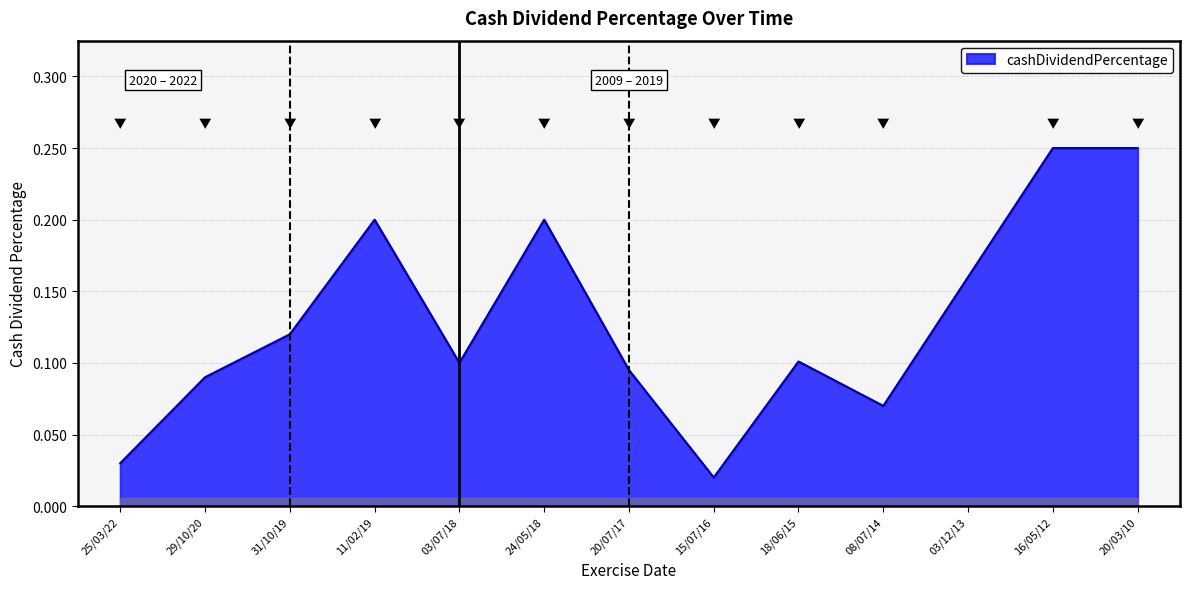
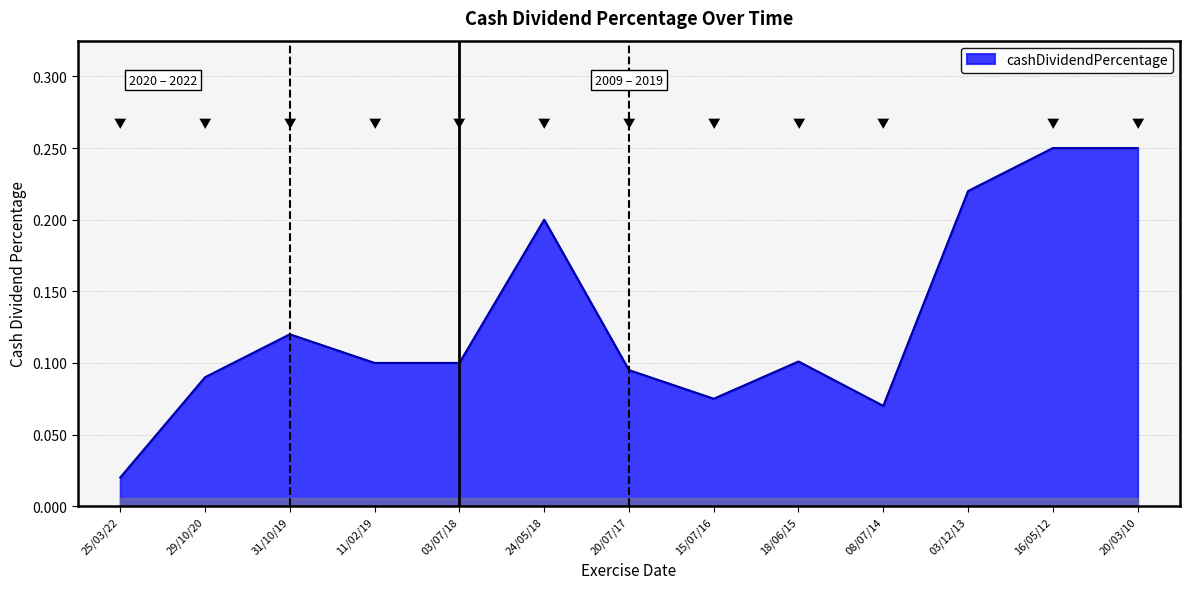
cashDividendPercentage, 25/03/22: 0.03 -> 0.02
cashDividendPercentage, 11/02/19: 0.2 -> 0.1
cashDividendPercentage, 15/07/16: 0.020 -> 0.075
cashDividendPercentage, 03/12/13: 0.16 -> 0.22
